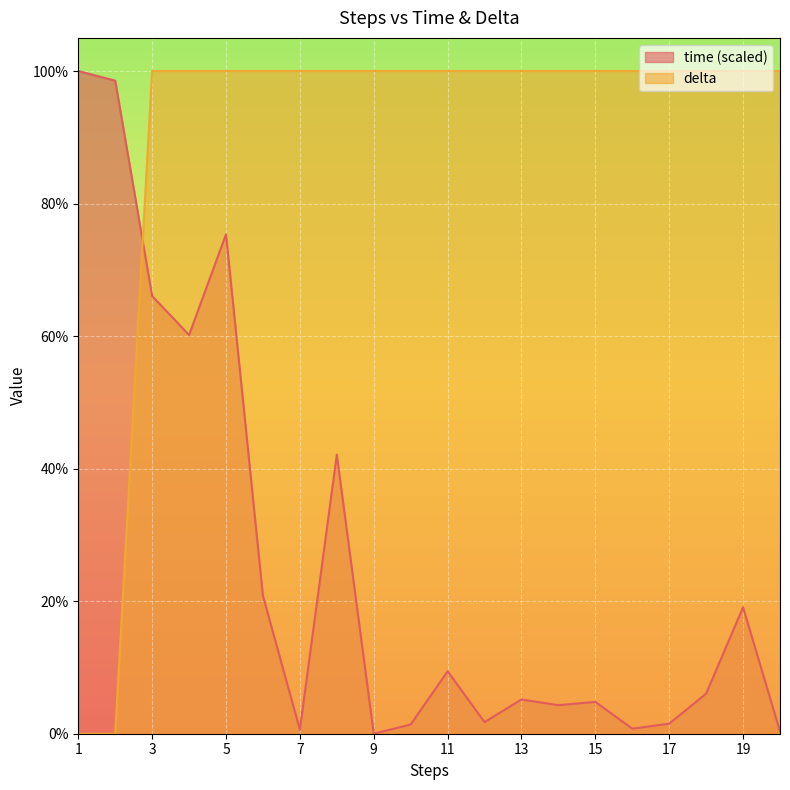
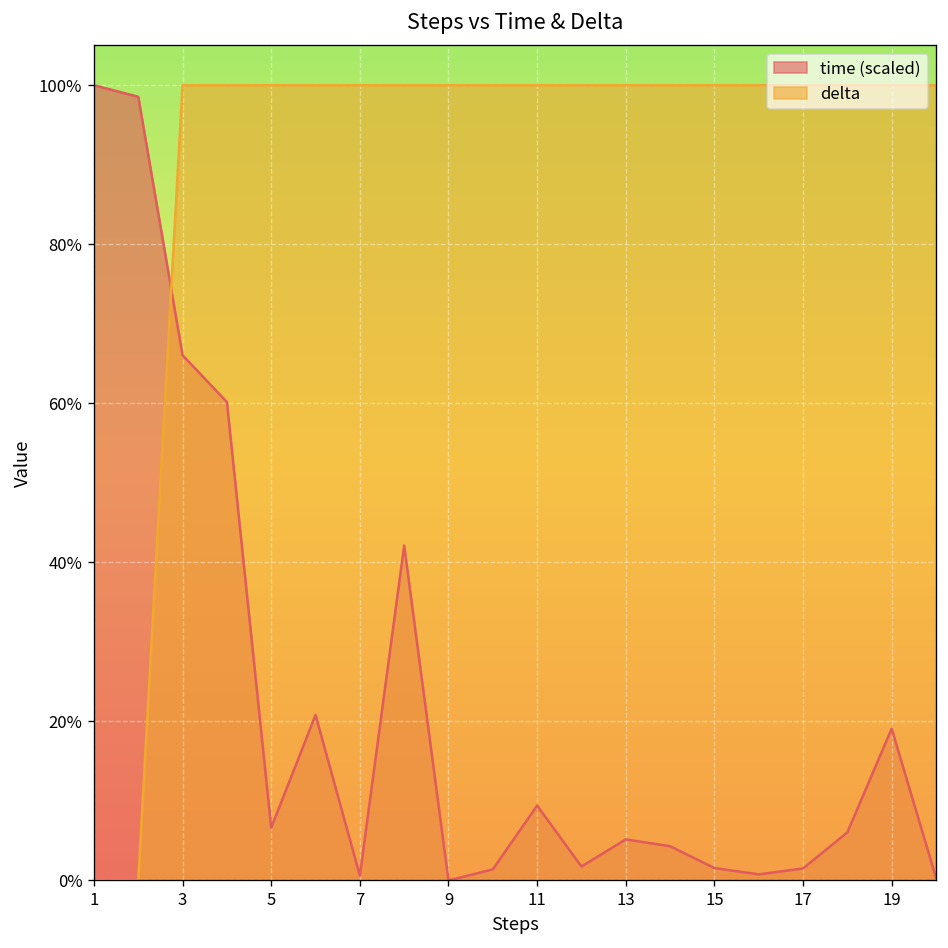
time (scaled), 5: 75% -> 7%
time (scaled), 15: 5% -> 2%
